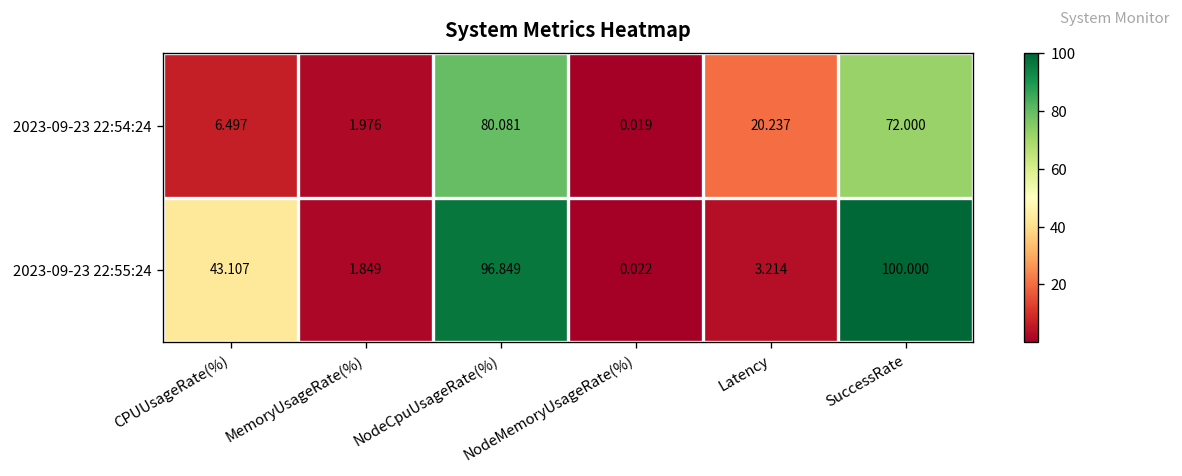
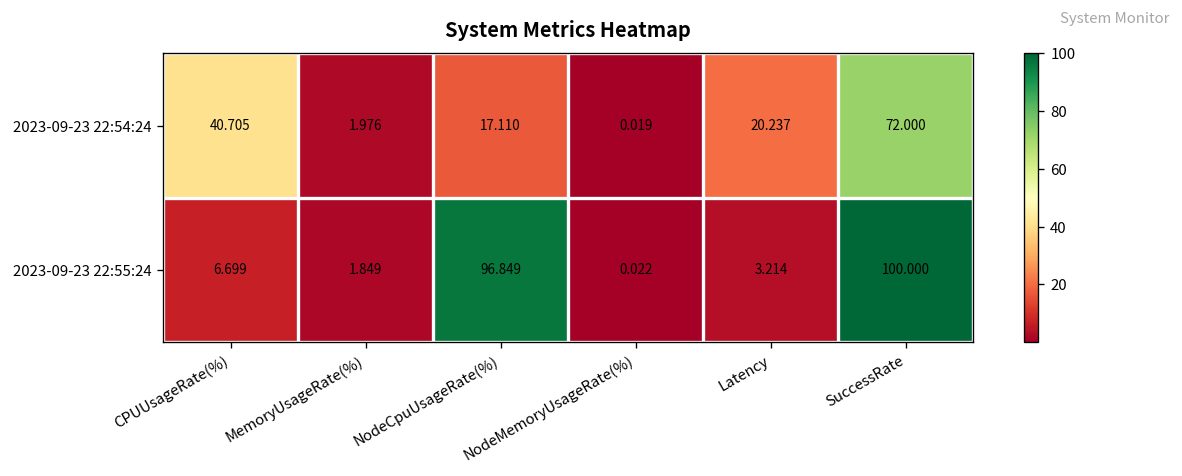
2023-09-23 22:54:24, CPUUsageRate(%): 6.497 -> 40.705
2023-09-23 22:54:24, NodeCpuUsageRate(%): 80.081 -> 17.110
2023-09-23 22:55:24, CPUUsageRate(%): 43.107 -> 6.699
